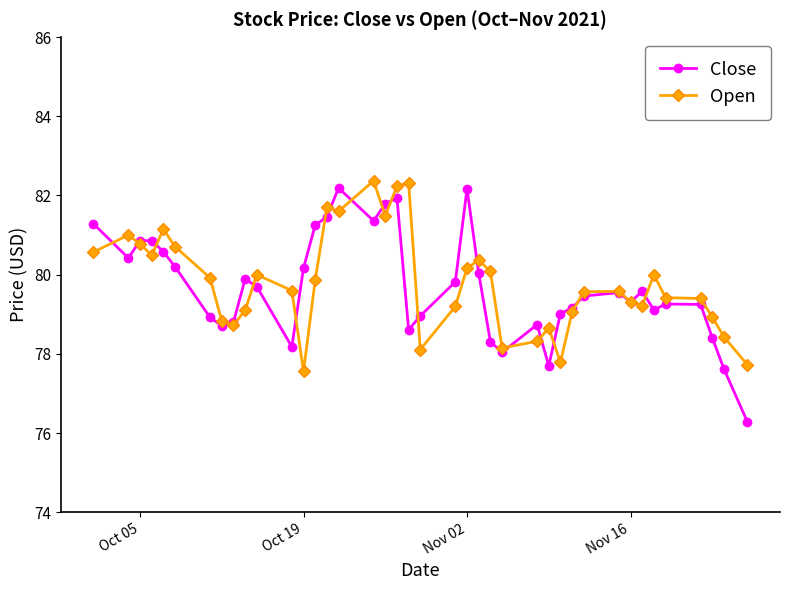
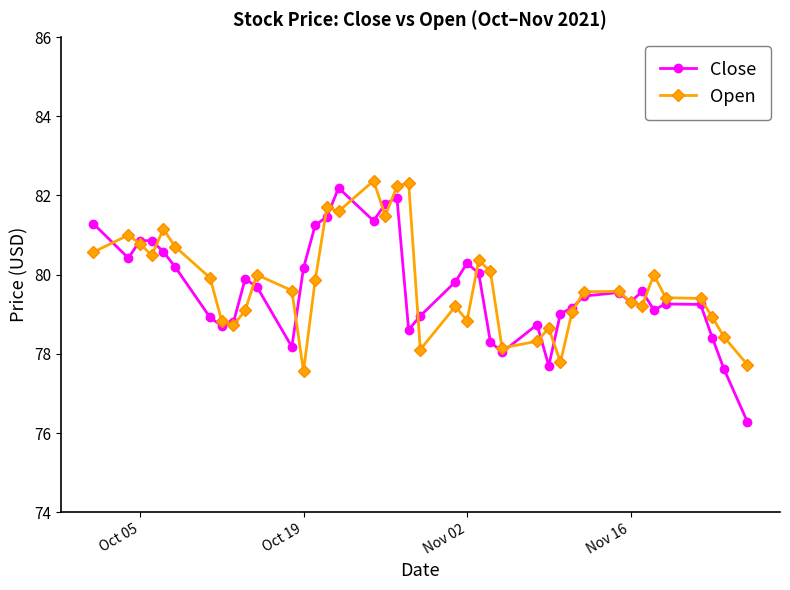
Close, Nov 02: 82.2 -> 80.3
Open, Nov 02: 80.2 -> 78.8
